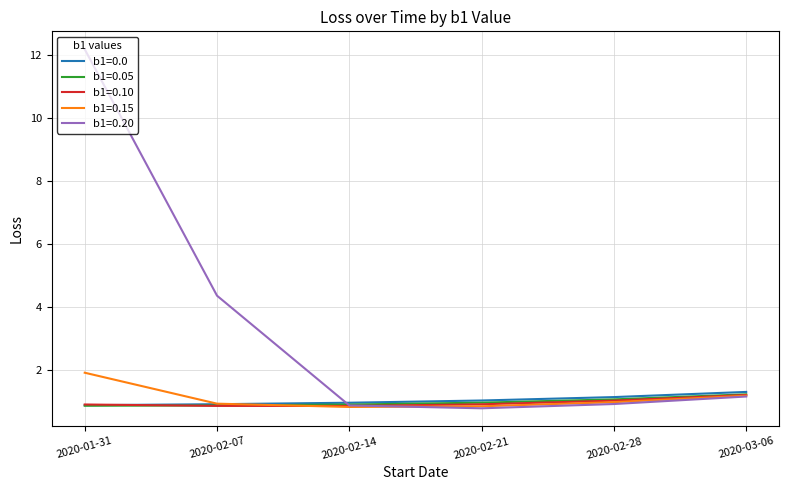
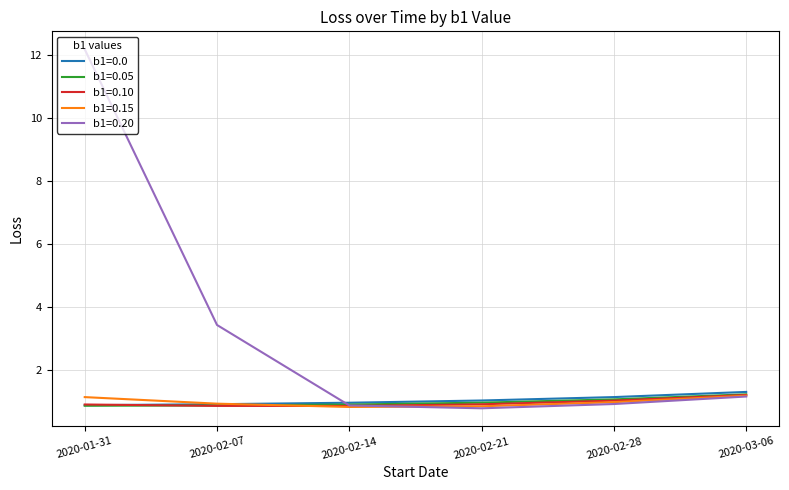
b1=0.15, 2020-01-31: 1.9 -> 1.1
b1=0.20, 2020-02-07: 4.3 -> 3.4
